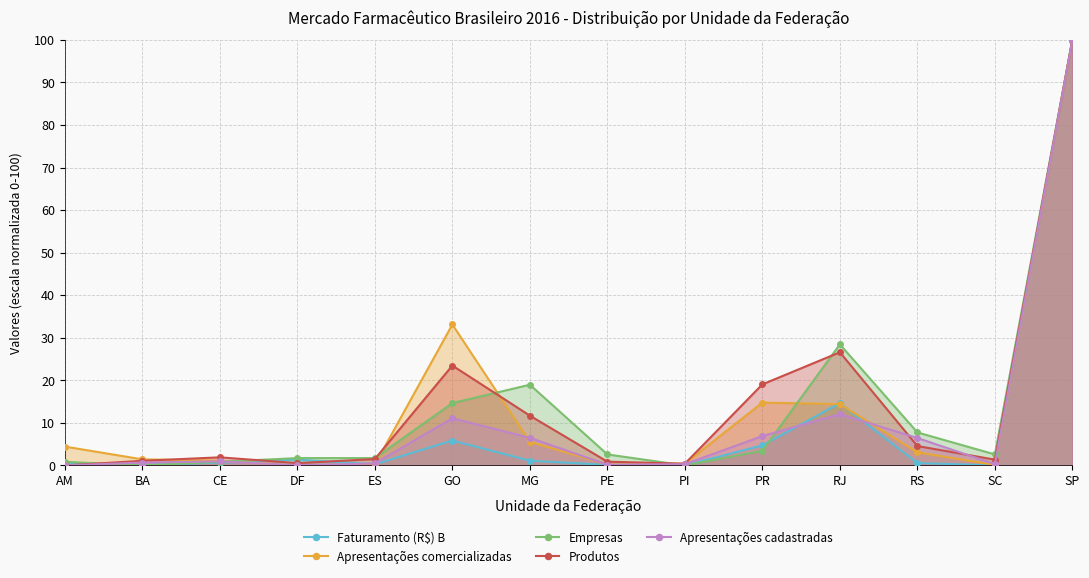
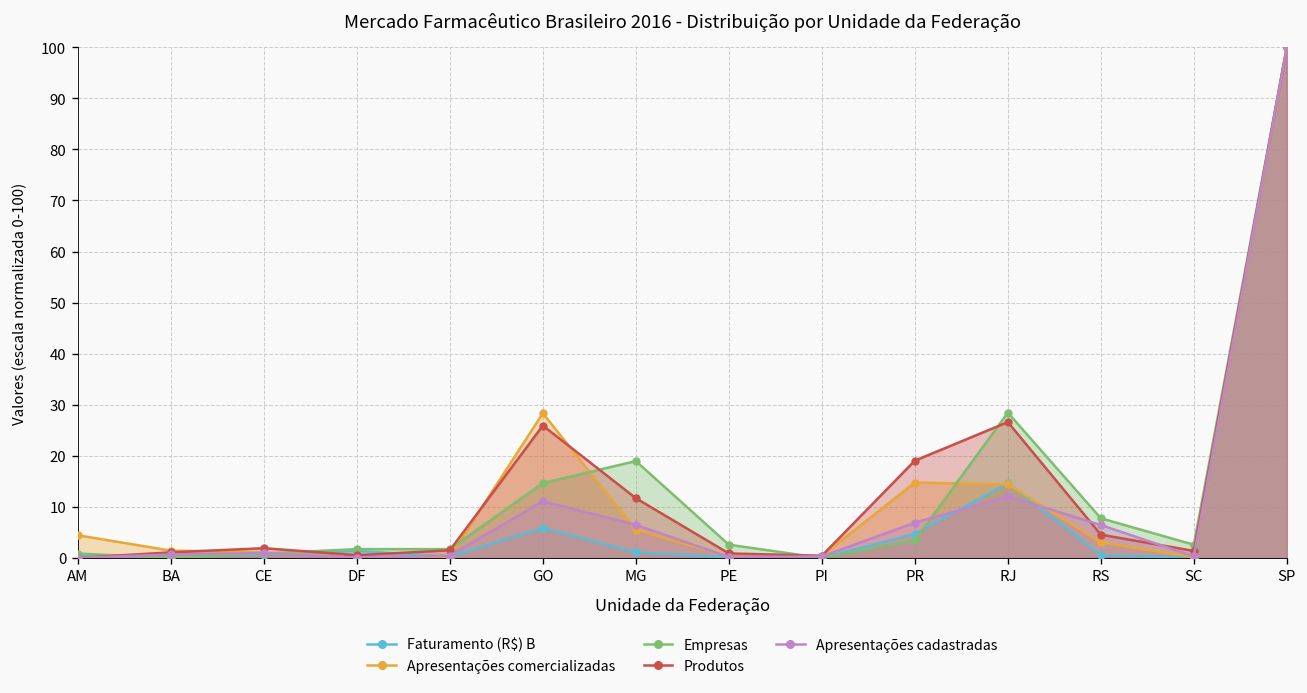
Apresentações comercializadas, GO: 33 -> 28
Produtos, GO: 23 -> 26
